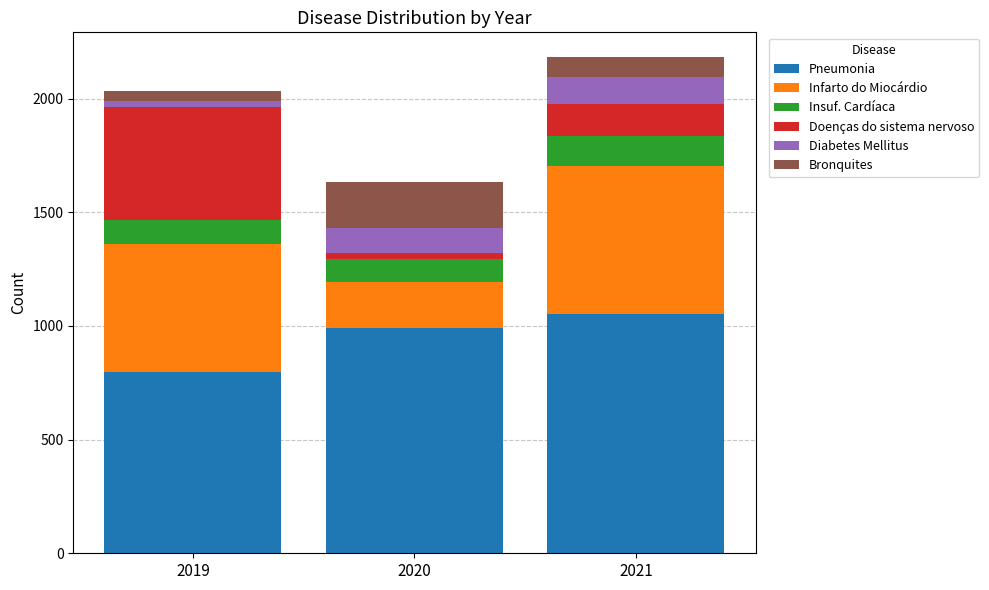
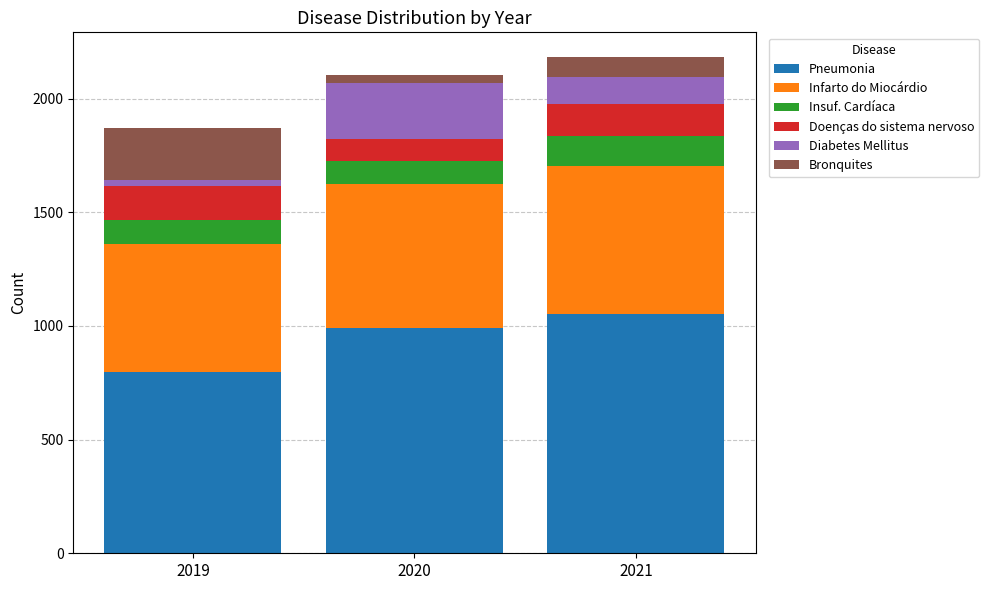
Doenças do sistema nervoso, 2019: 500 -> 150
Bronquites, 2019: 40 -> 230
Infarto do Miocárdio, 2020: 200 -> 630
Doenças do sistema nervoso, 2020: 20 -> 100
Diabetes Mellitus, 2020: 110 -> 250
Bronquites, 2020: 200 -> 40
